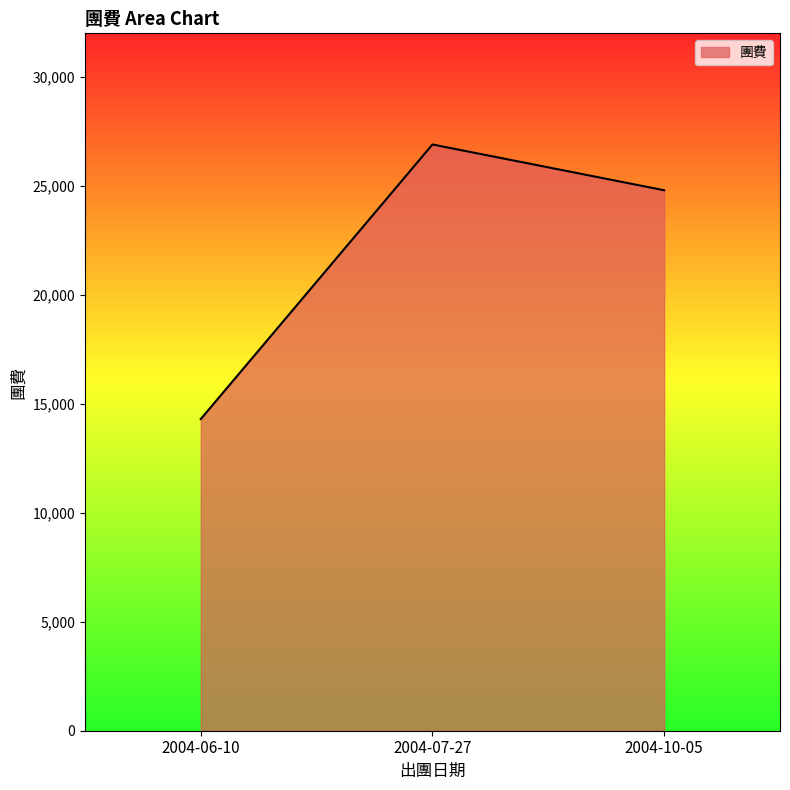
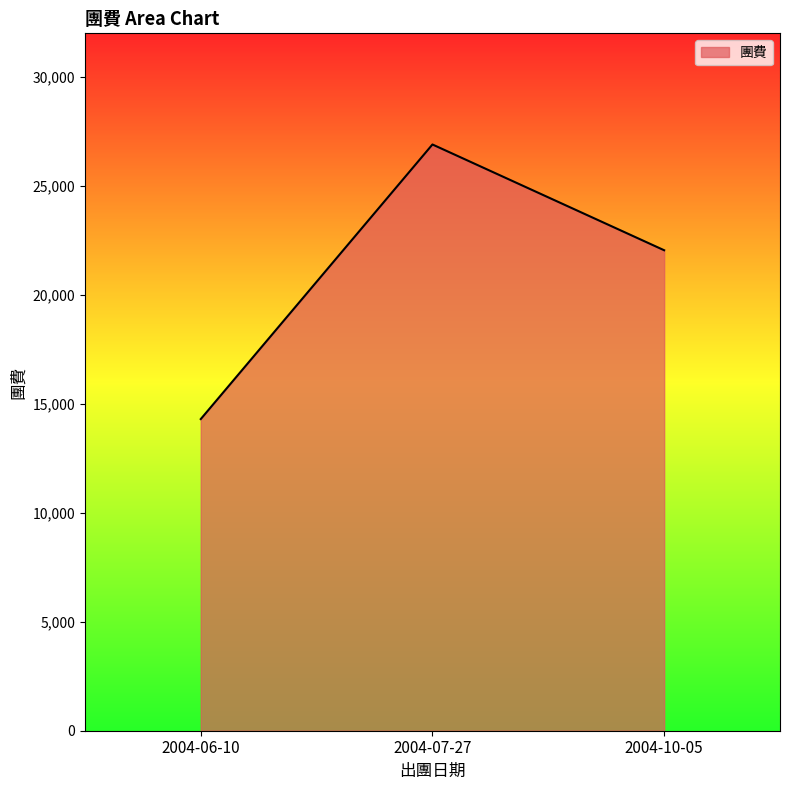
2004-10-05: 24,800 -> 22,000
